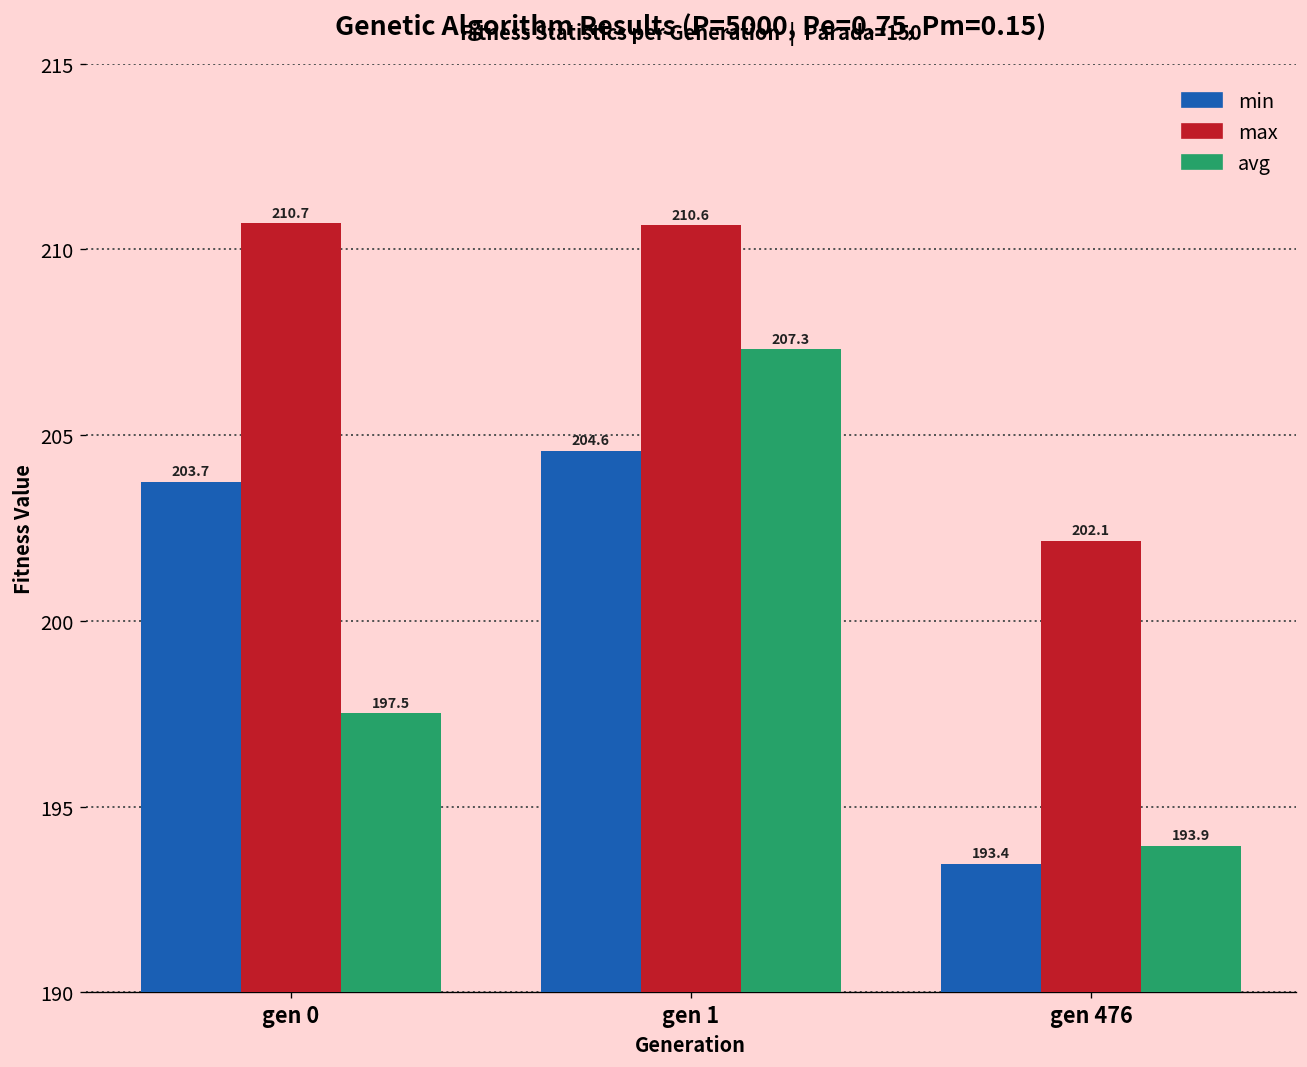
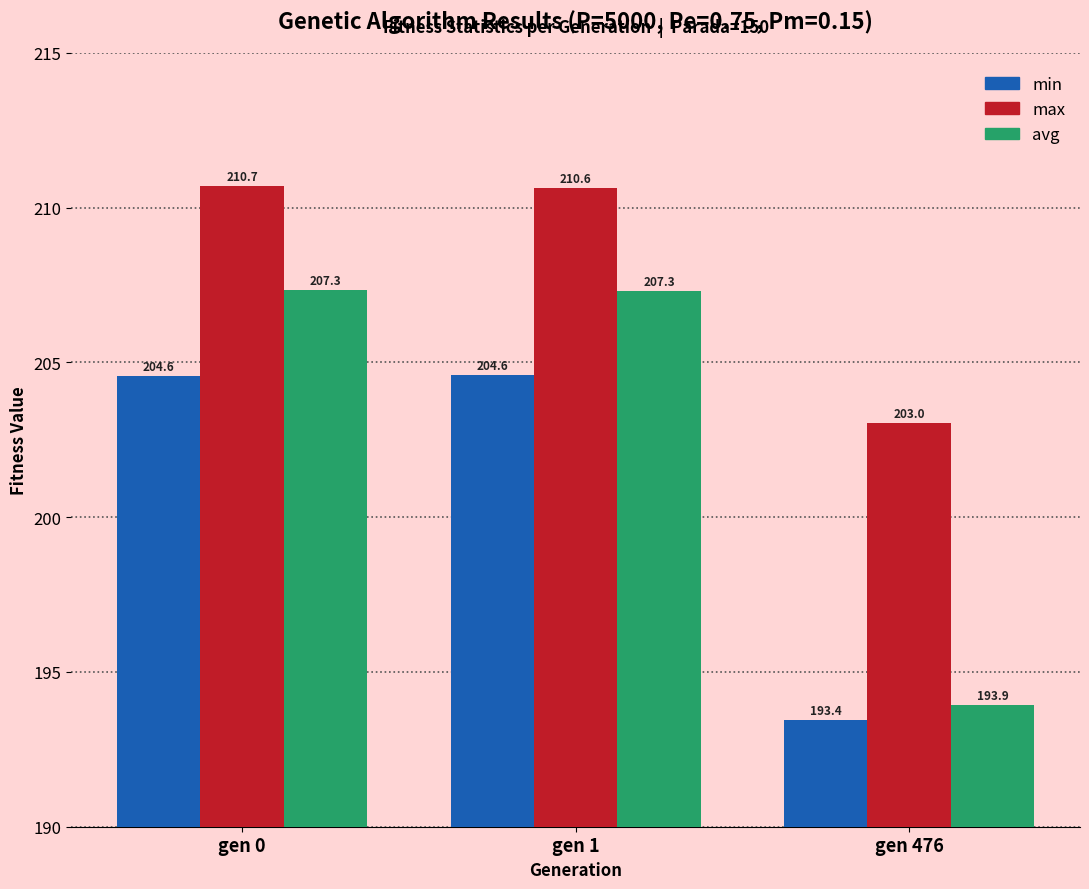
min, gen 0: 203.7 -> 204.6
avg, gen 0: 197.5 -> 207.3
max, gen 476: 202.1 -> 203.0
